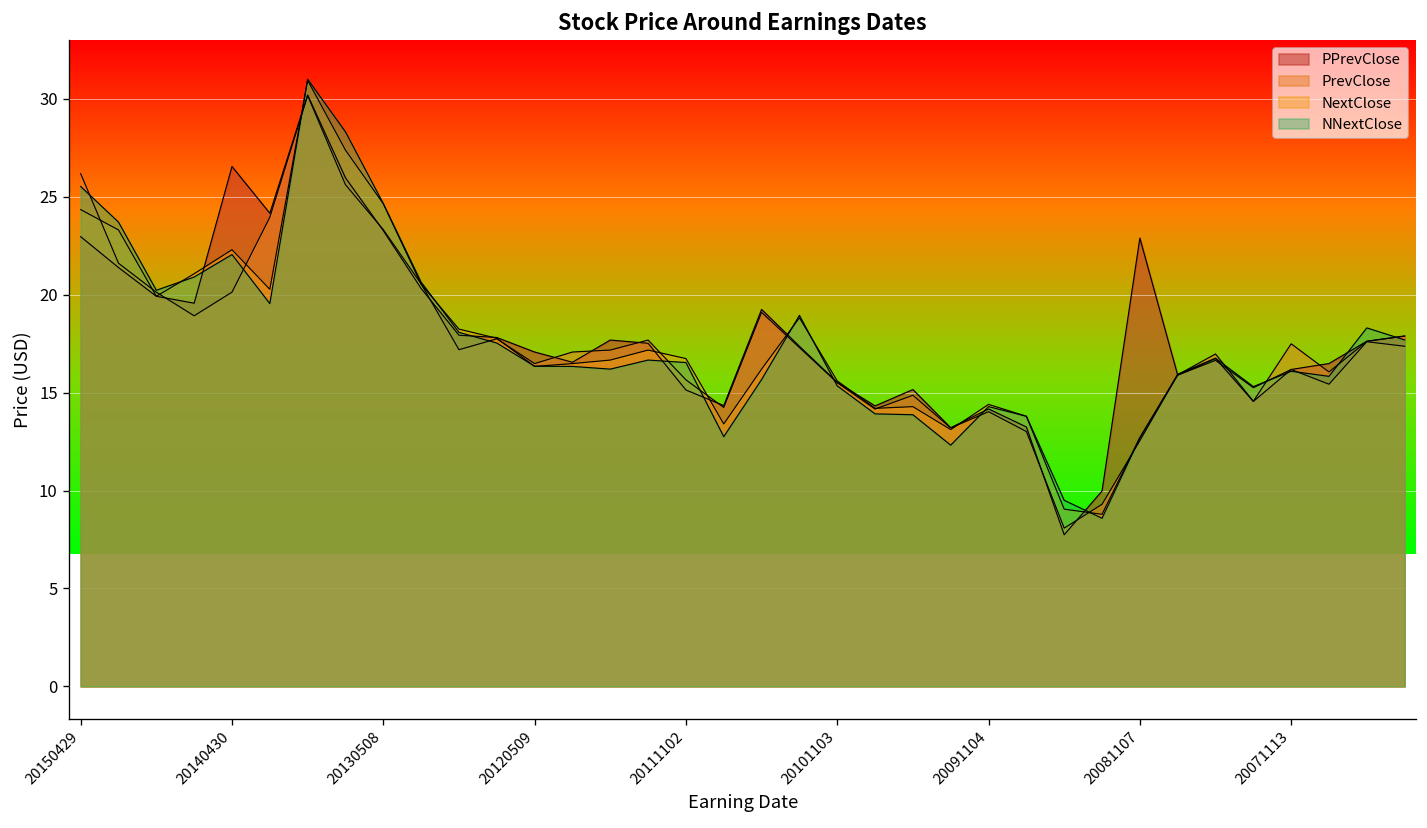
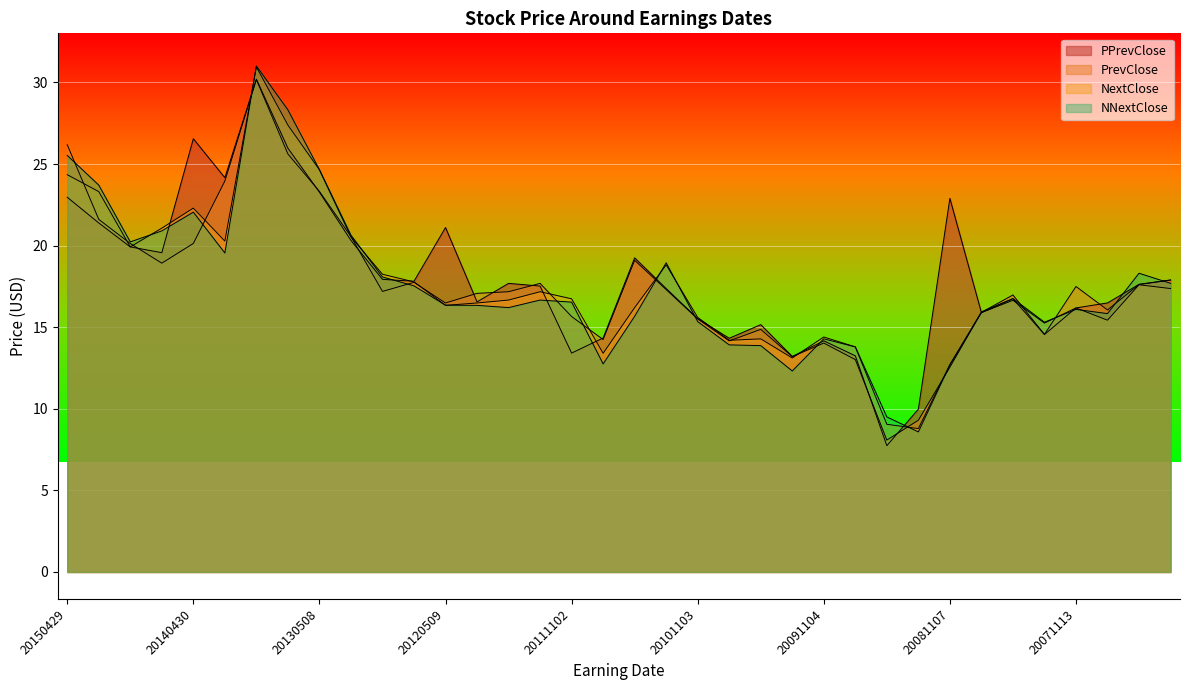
PPrevClose, 20120509: 17.1 -> 21.1
PPrevClose, 20111102: 15.1 -> 13.4
